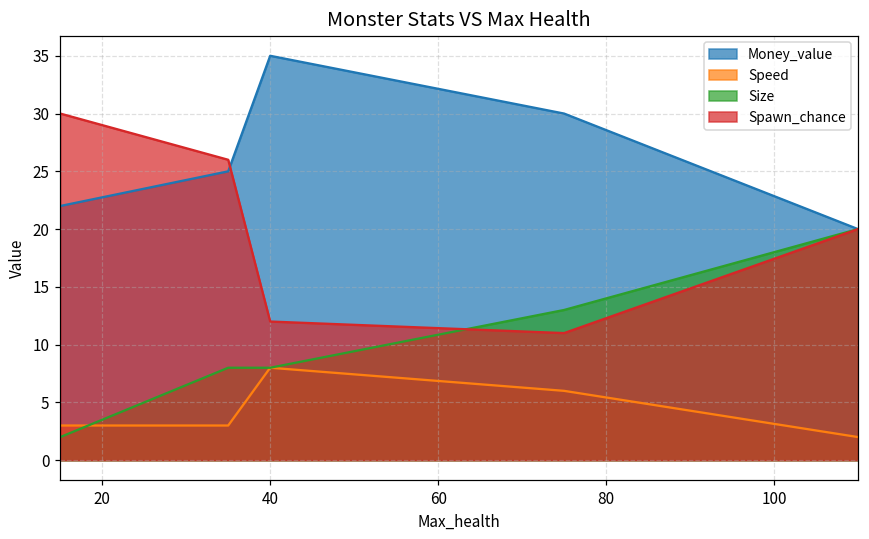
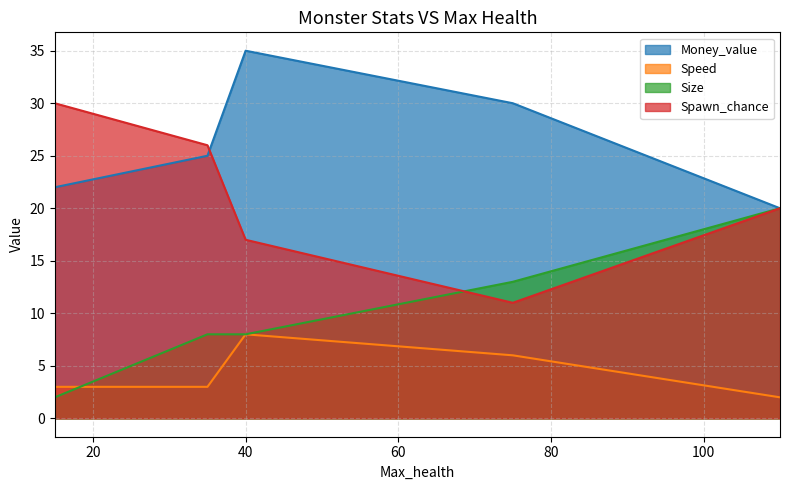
Spawn_chance, 40: 12 -> 17
